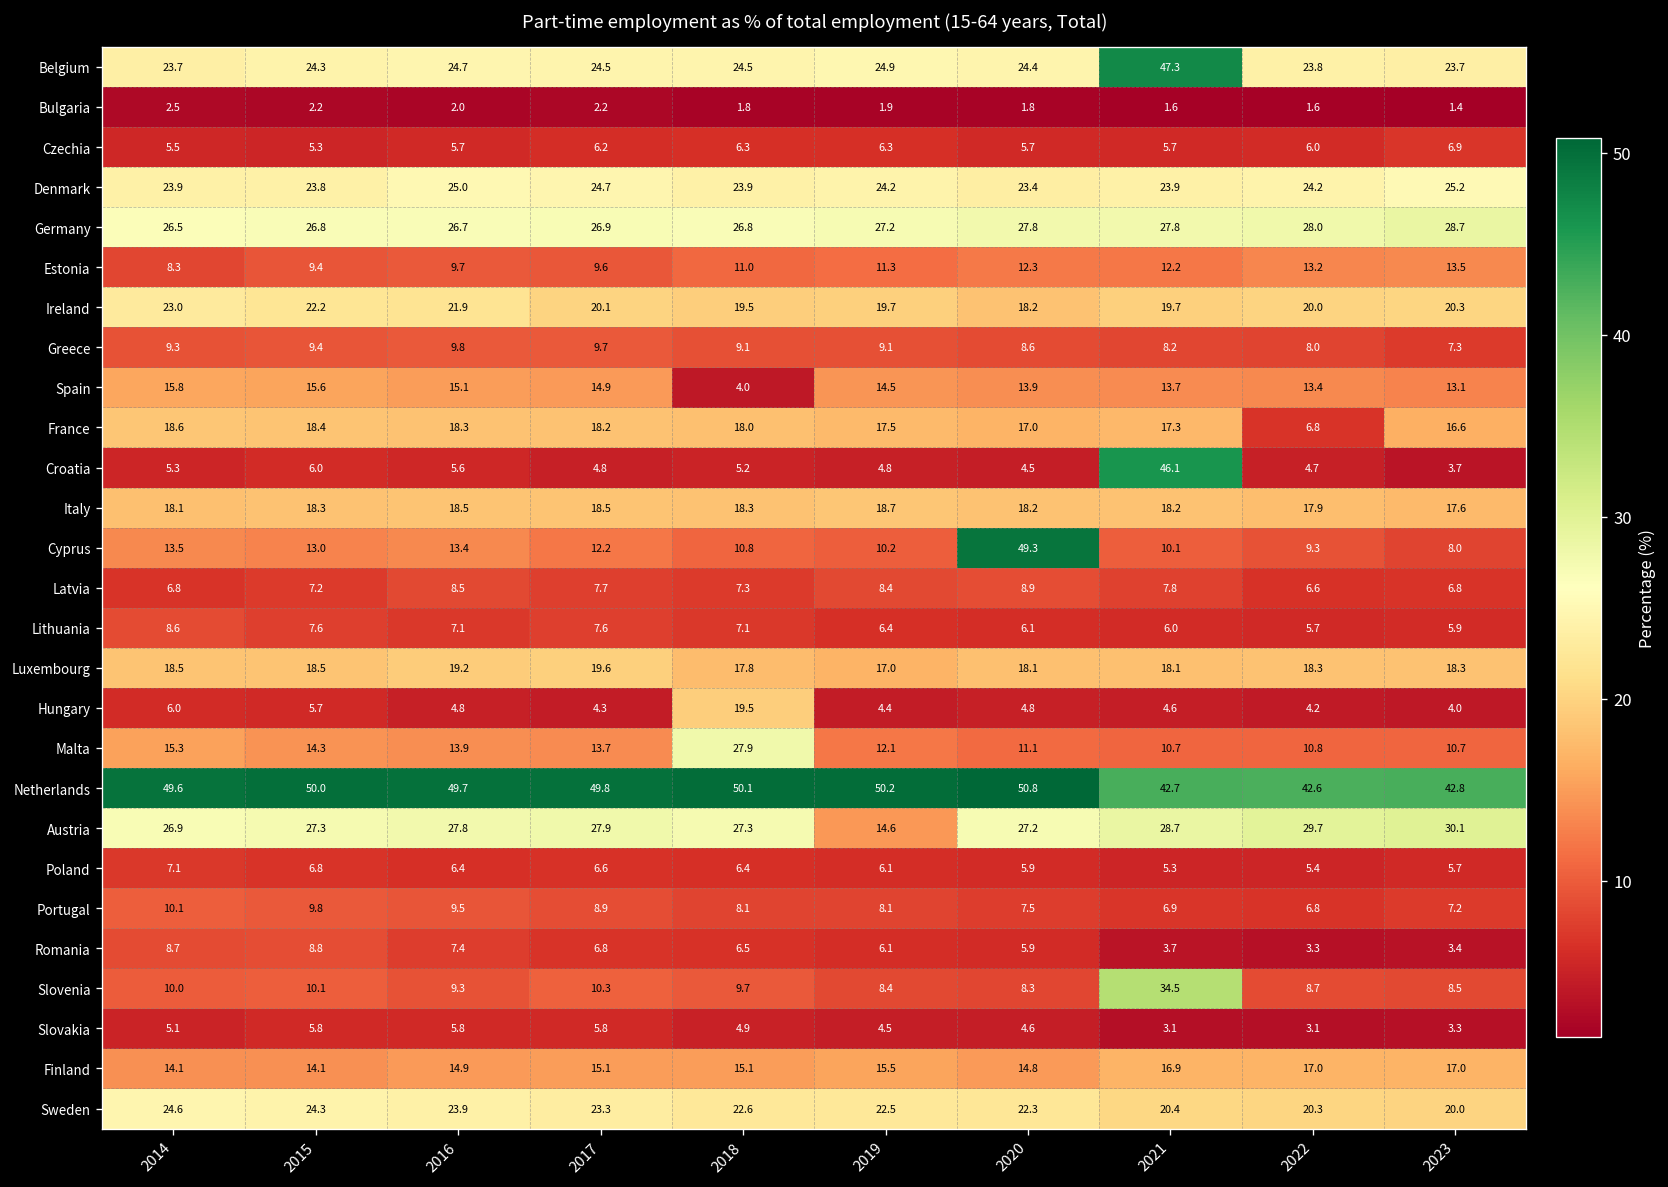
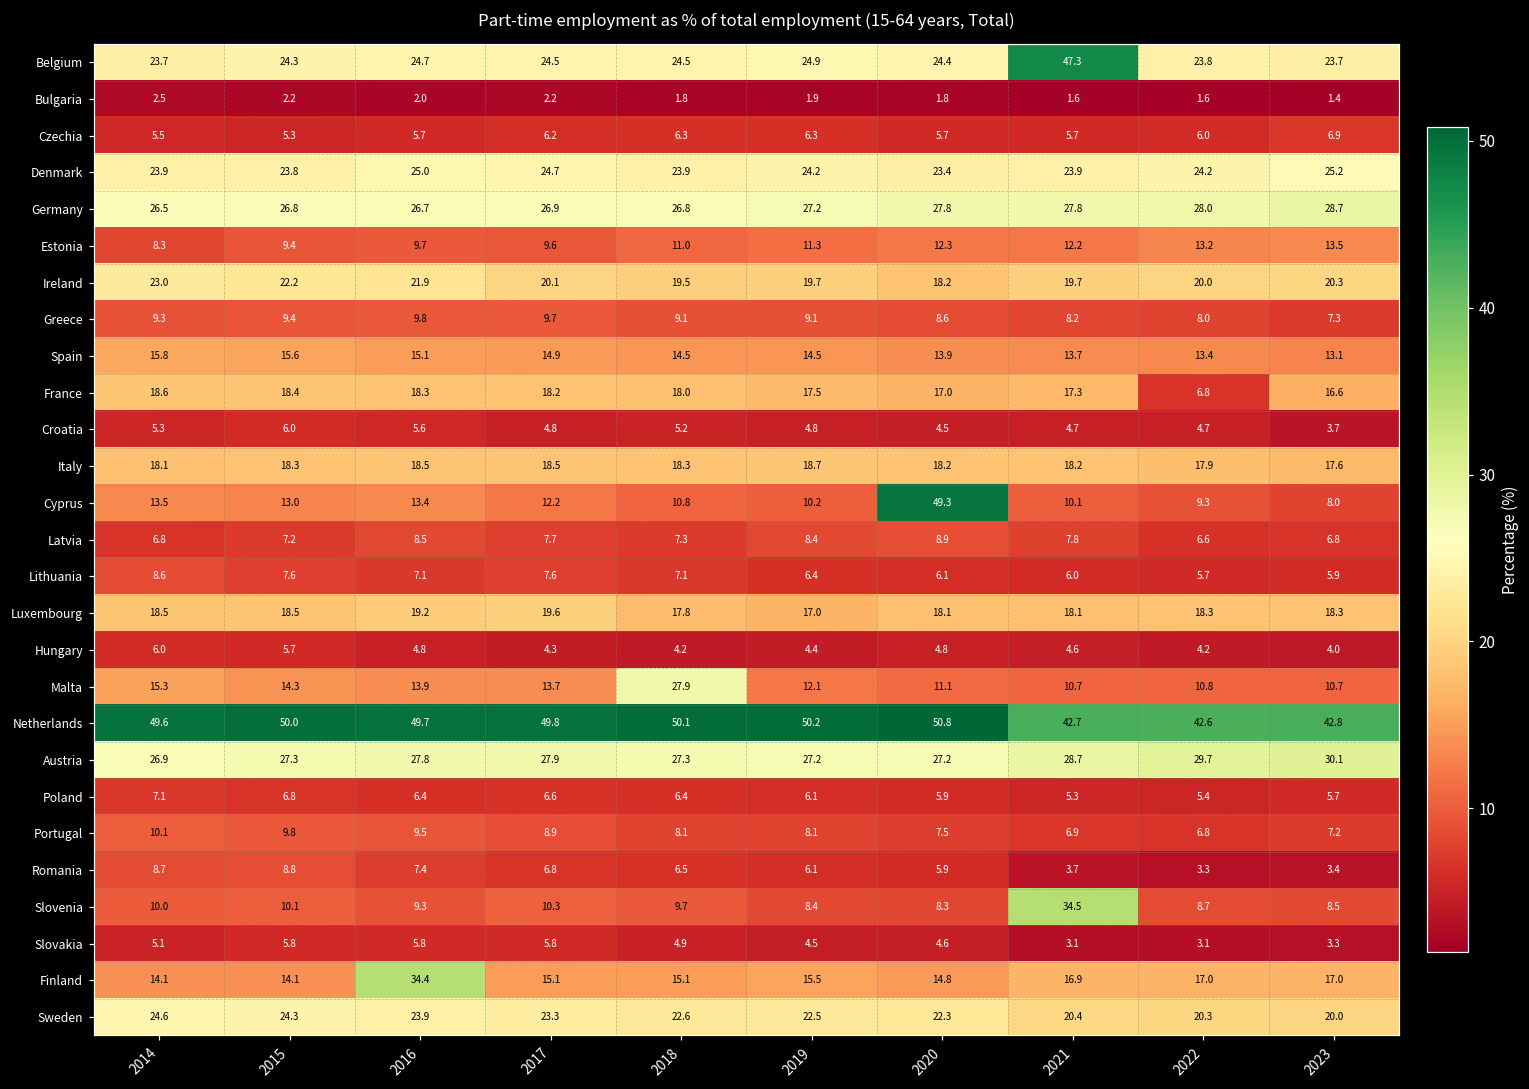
Spain, 2018: 4.0 -> 14.5
Croatia, 2021: 46.1 -> 4.7
Hungary, 2018: 19.5 -> 4.2
Austria, 2019: 14.6 -> 27.2
Finland, 2016: 14.9 -> 34.4
